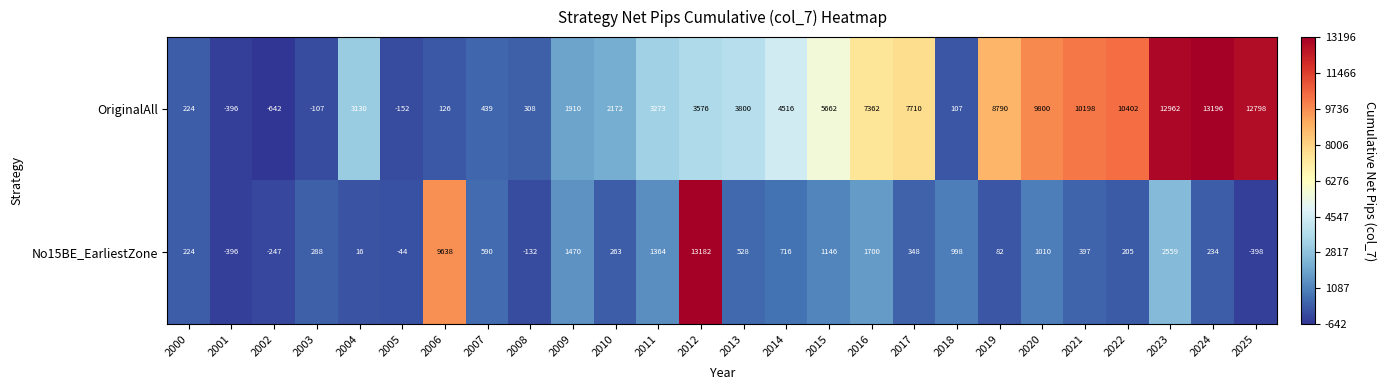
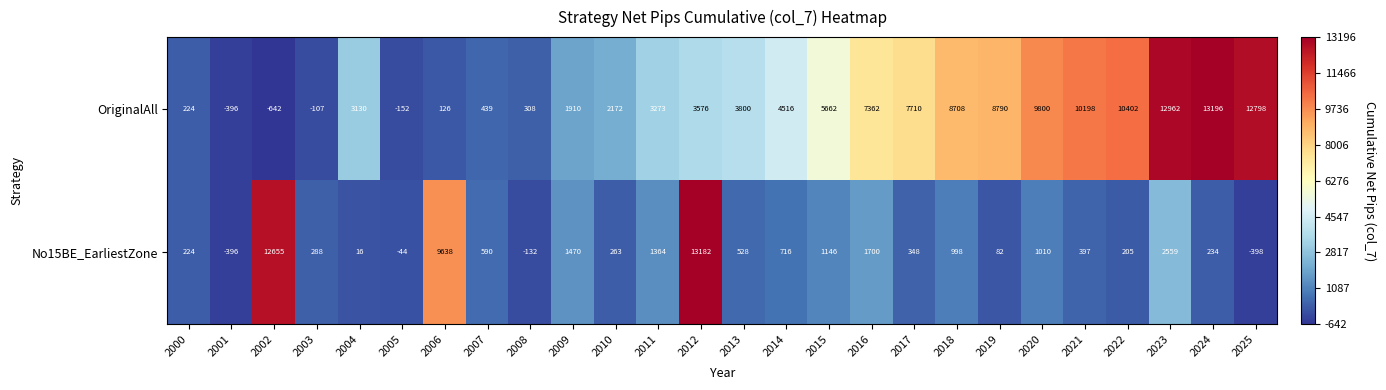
OriginalAll, 2018: 107 -> 8708
No15BE_EarliestZone, 2002: -247 -> 12655
